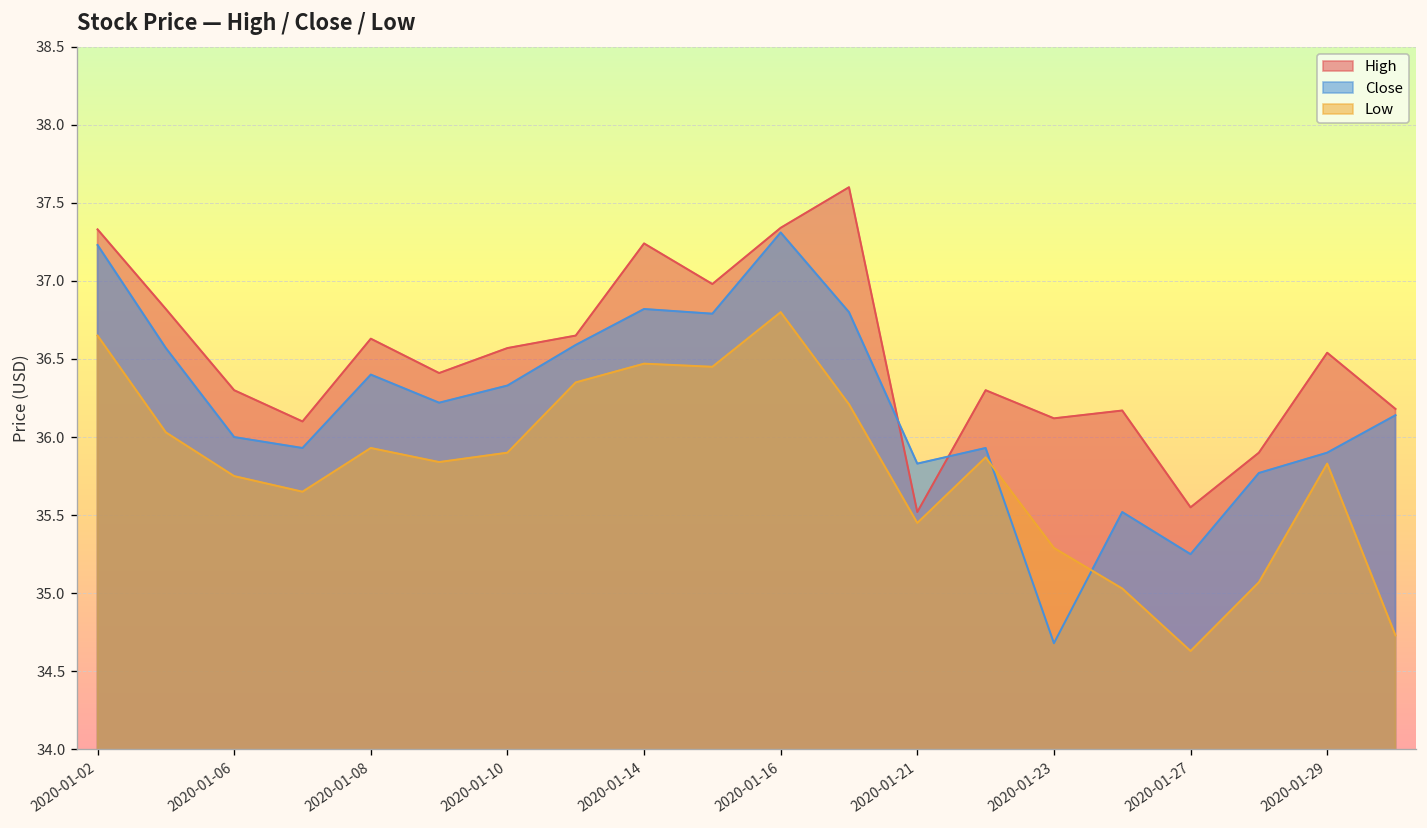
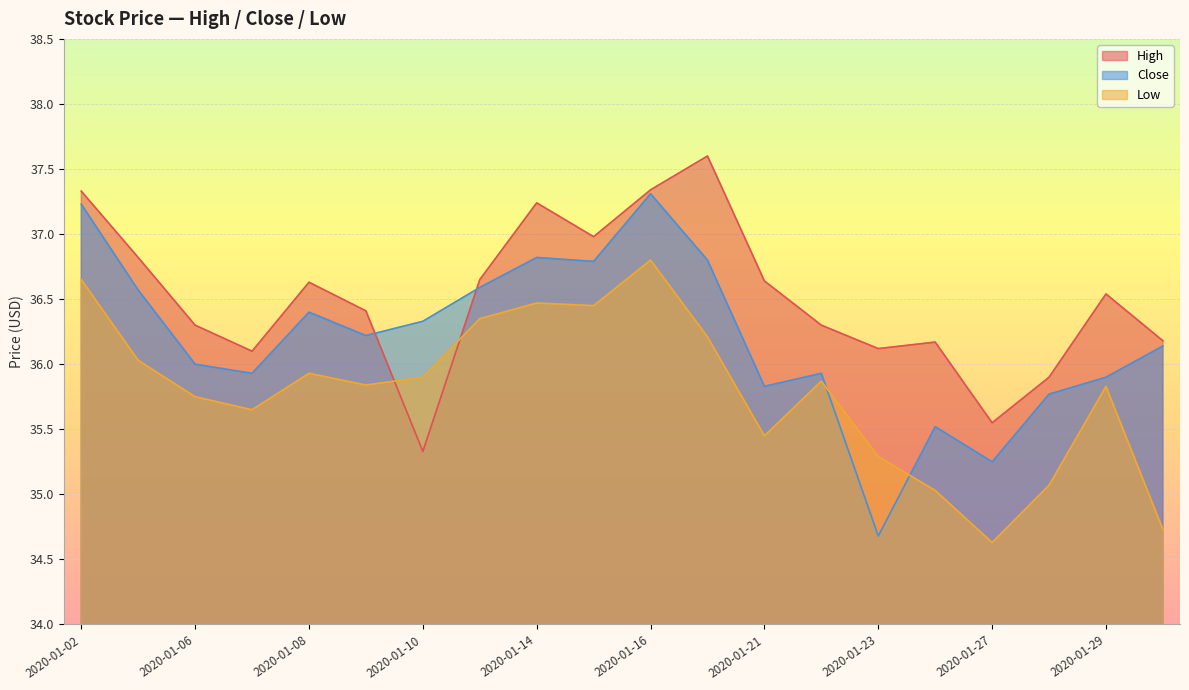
High, 2020-01-10: 36.57 -> 35.33
High, 2020-01-21: 35.52 -> 36.64
